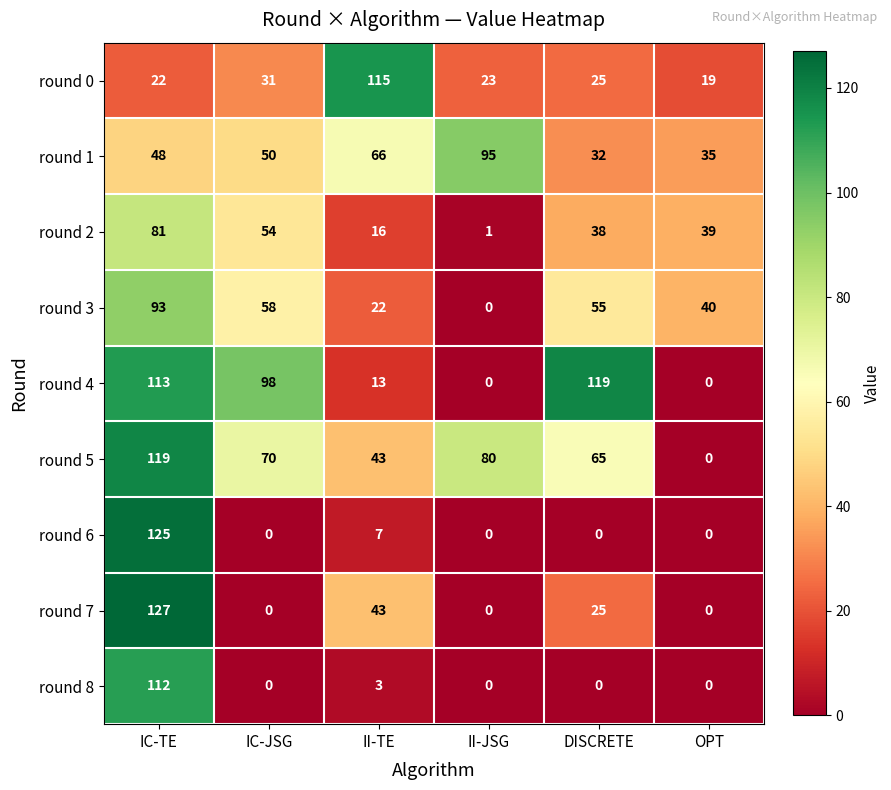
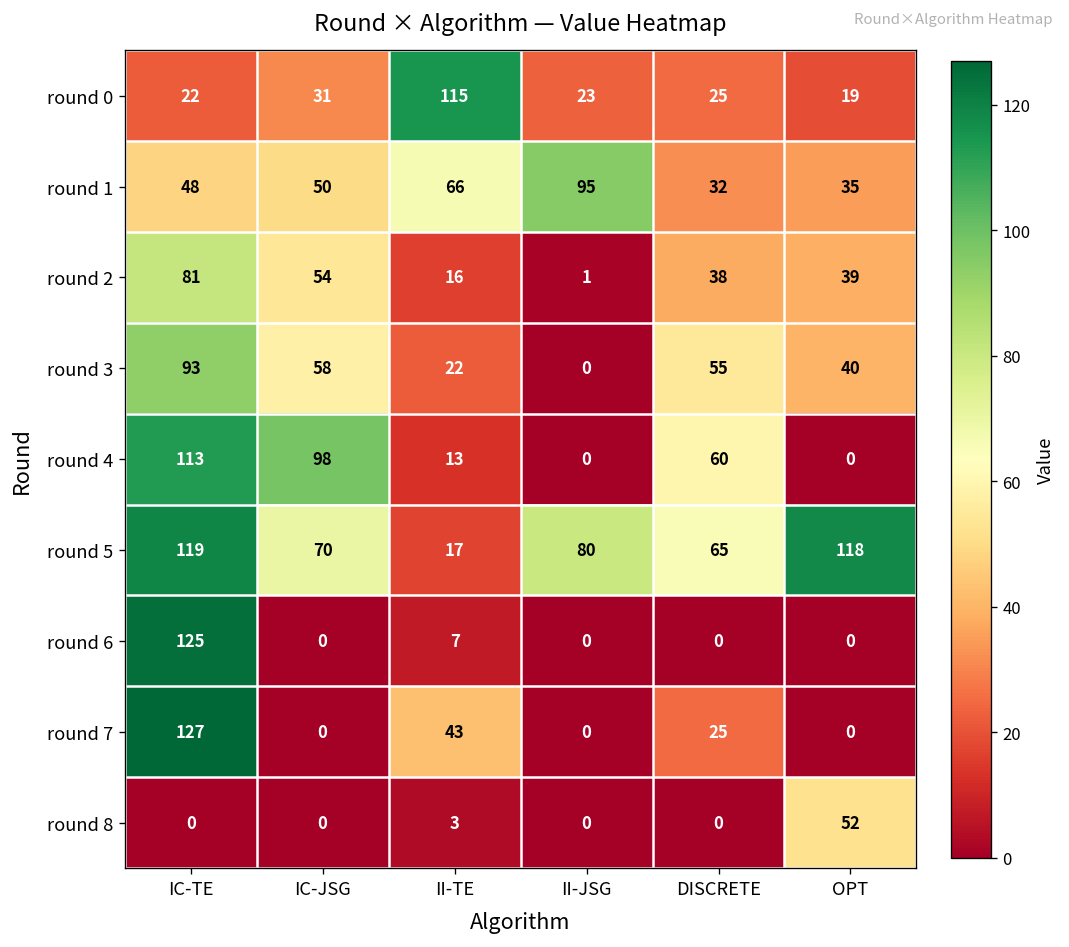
round 4, DISCRETE: 119 -> 60
round 5, II-TE: 43 -> 17
round 5, OPT: 0 -> 118
round 8, IC-TE: 112 -> 0
round 8, OPT: 0 -> 52
